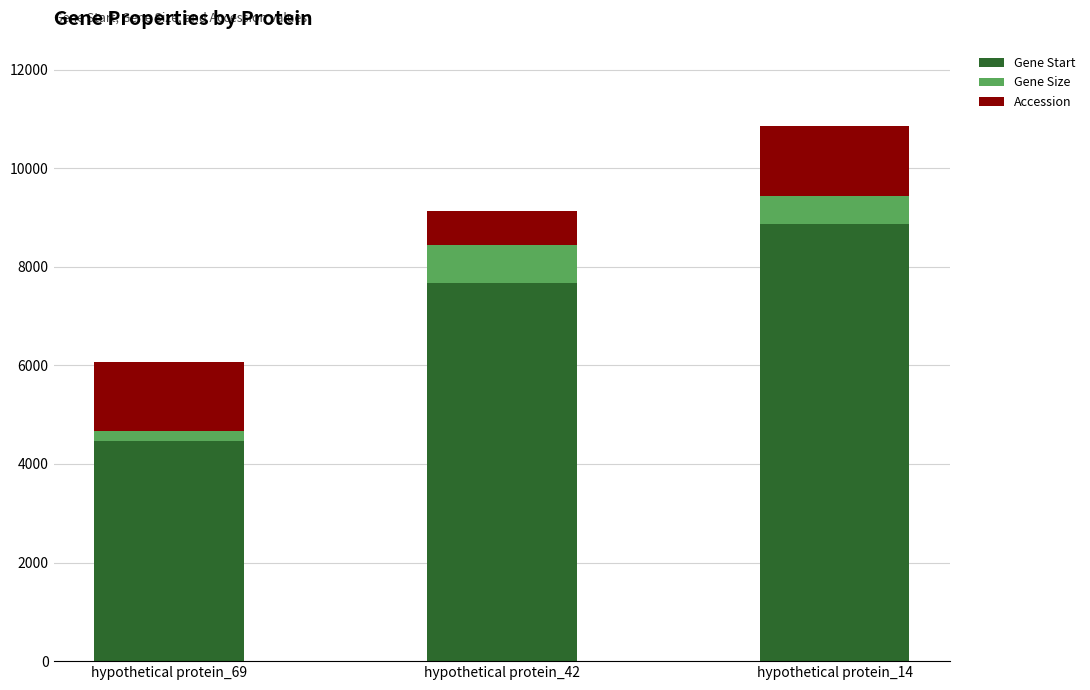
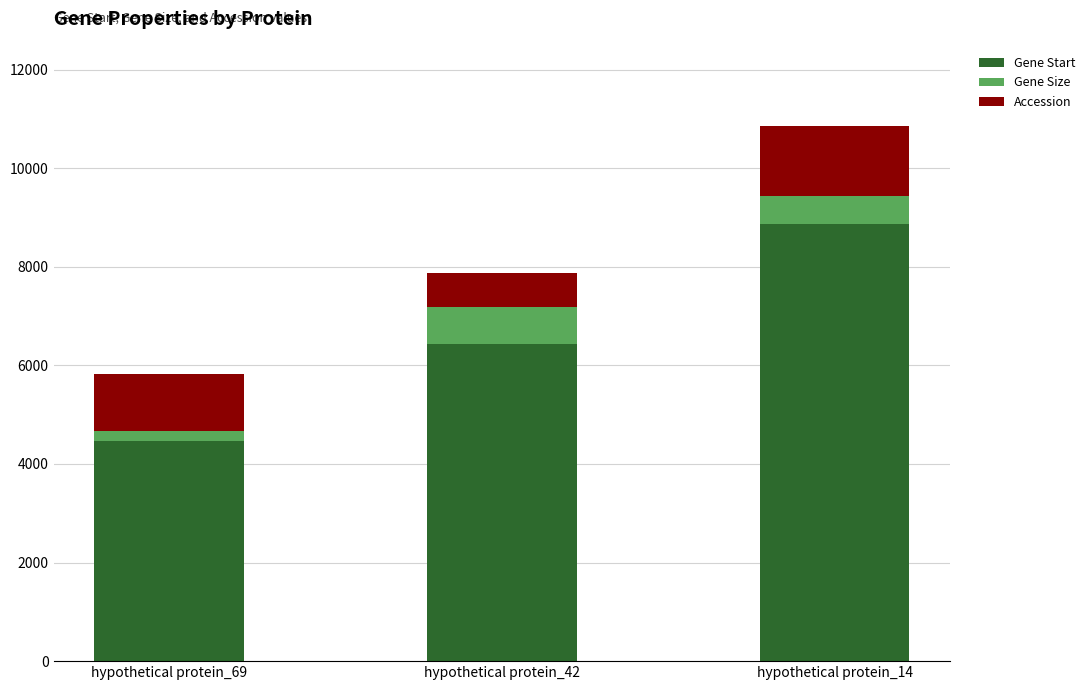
Accession, hypothetical protein_69: 1400 -> 1200
Gene Start, hypothetical protein_42: 7700 -> 6400
